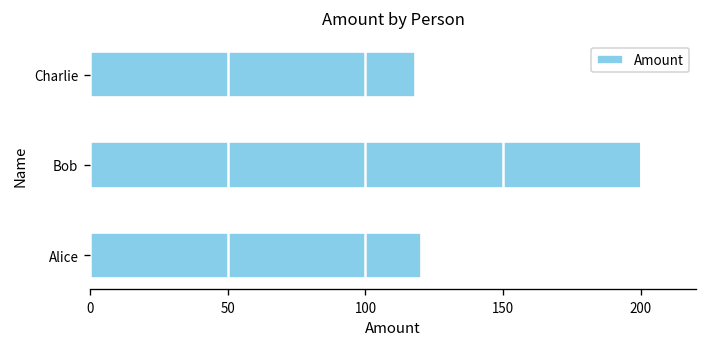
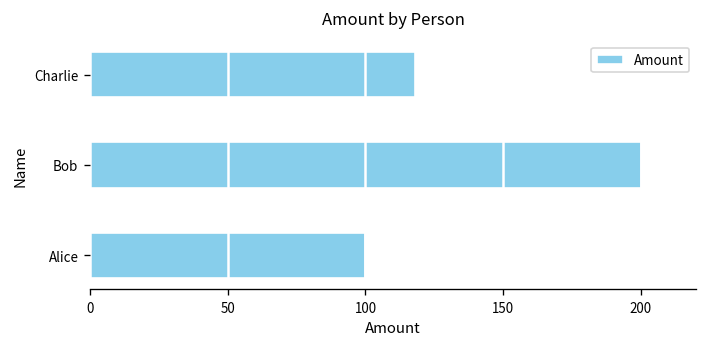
Alice: 120 -> 100
